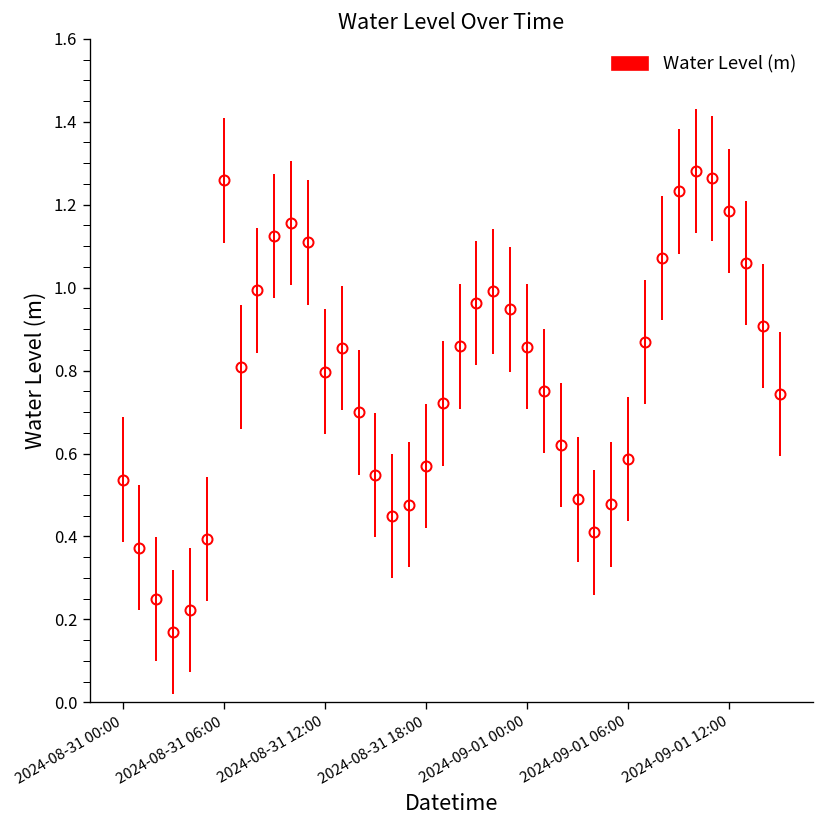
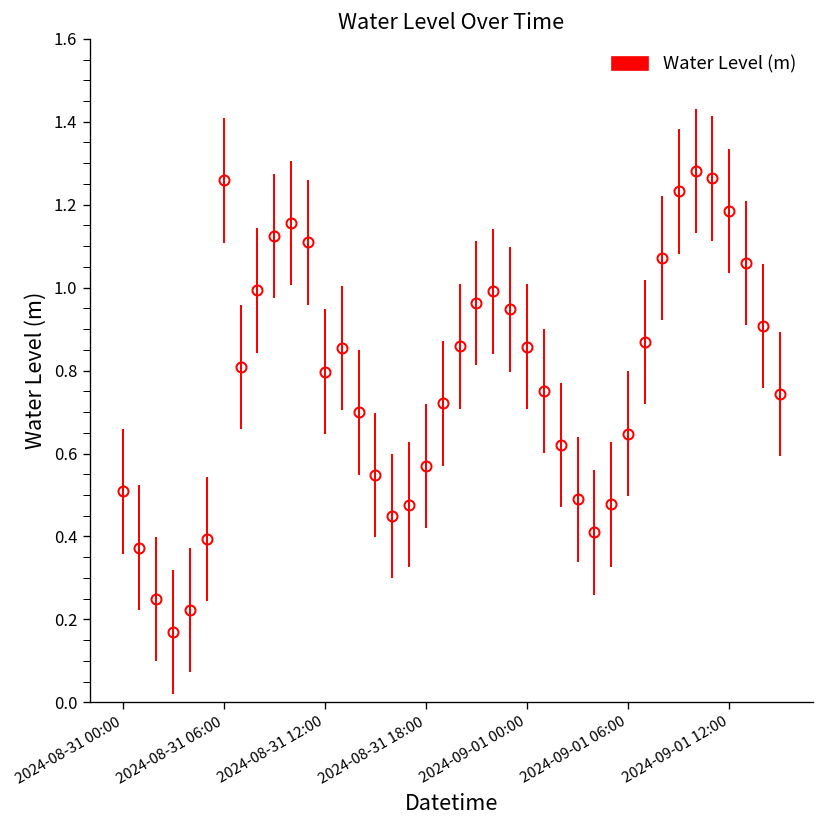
2024-08-31 00:00: 0.54 -> 0.51
2024-09-01 06:00: 0.59 -> 0.65
